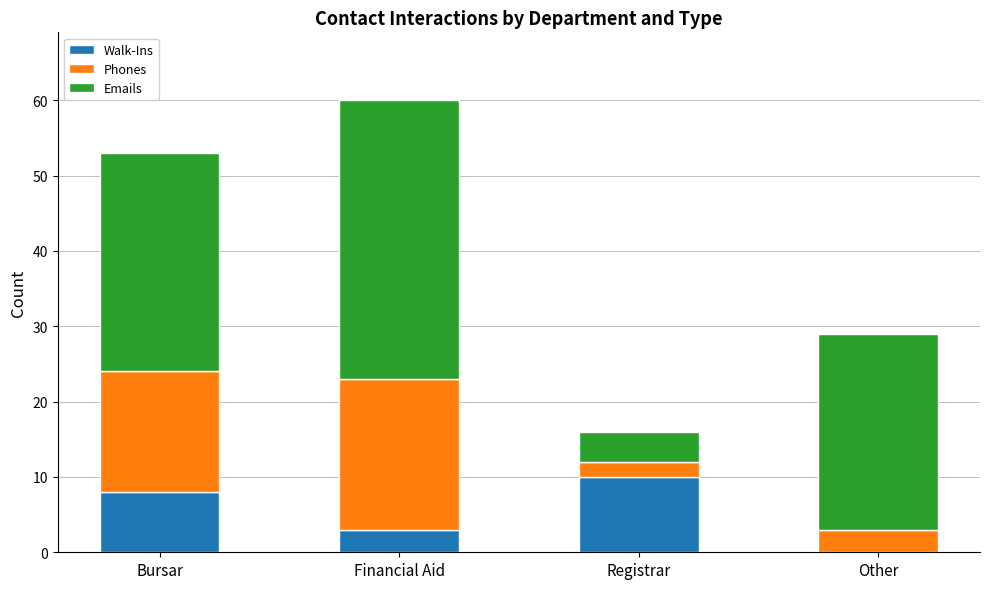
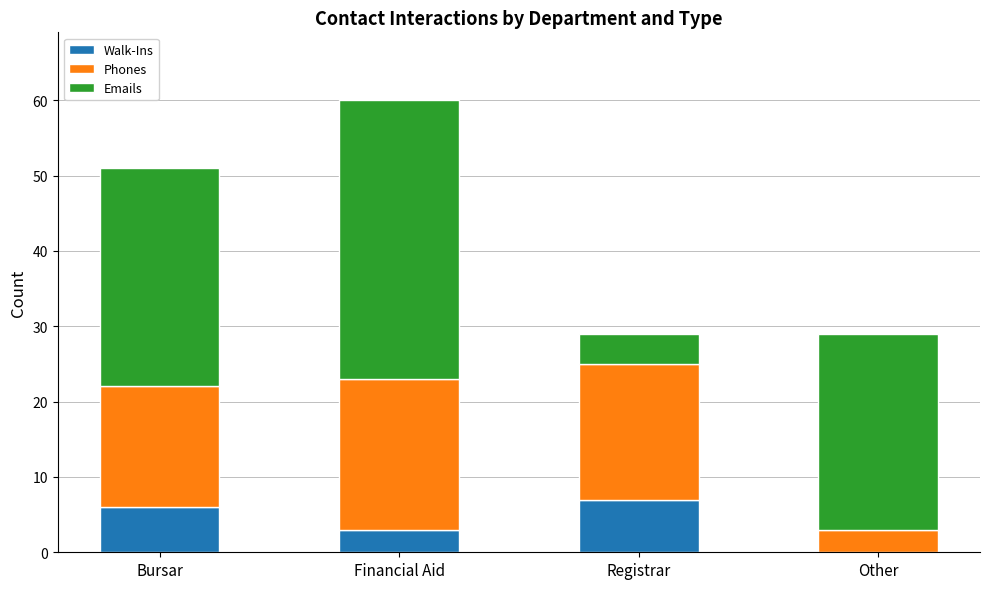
Walk-Ins, Bursar: 8 -> 6
Walk-Ins, Registrar: 10 -> 7
Phones, Registrar: 2 -> 18
